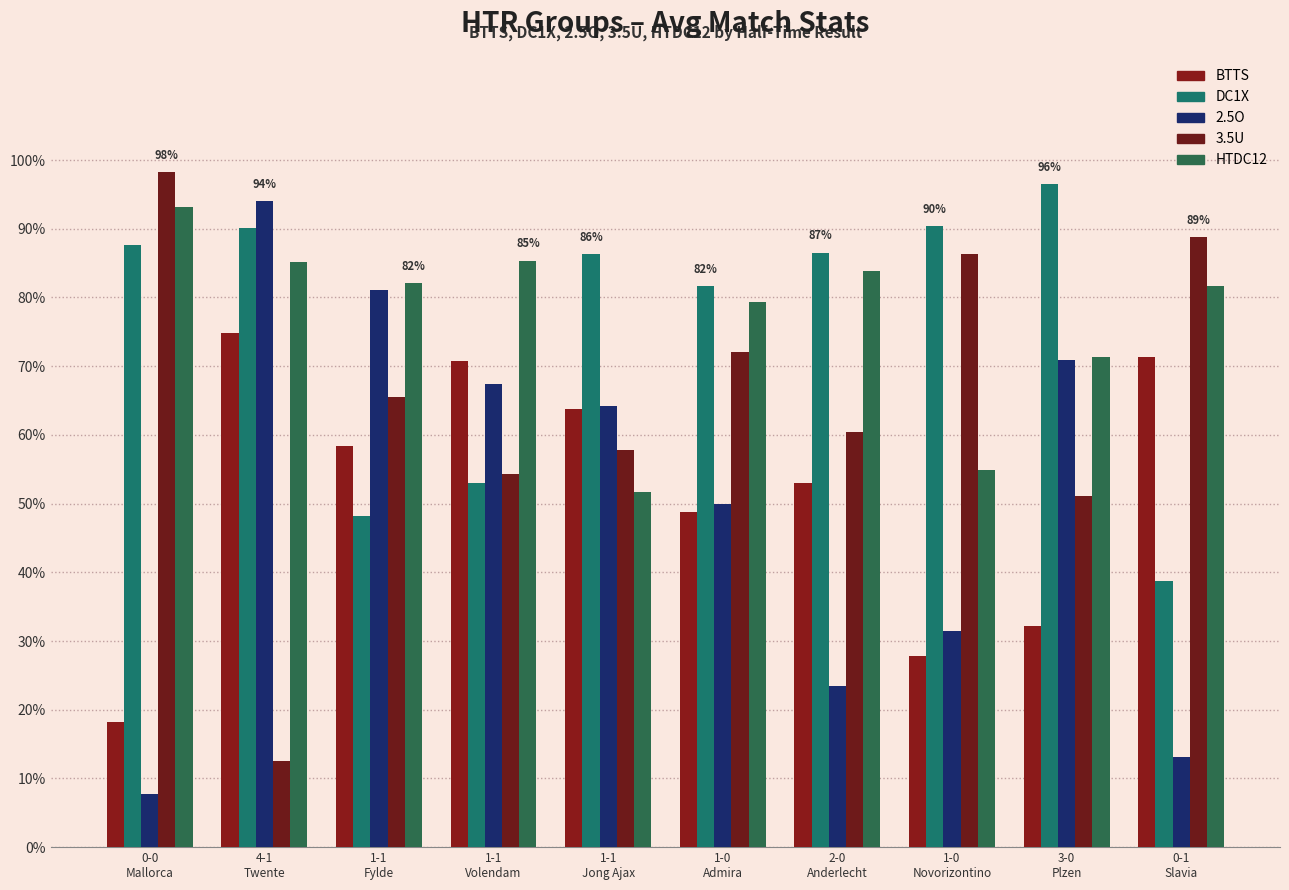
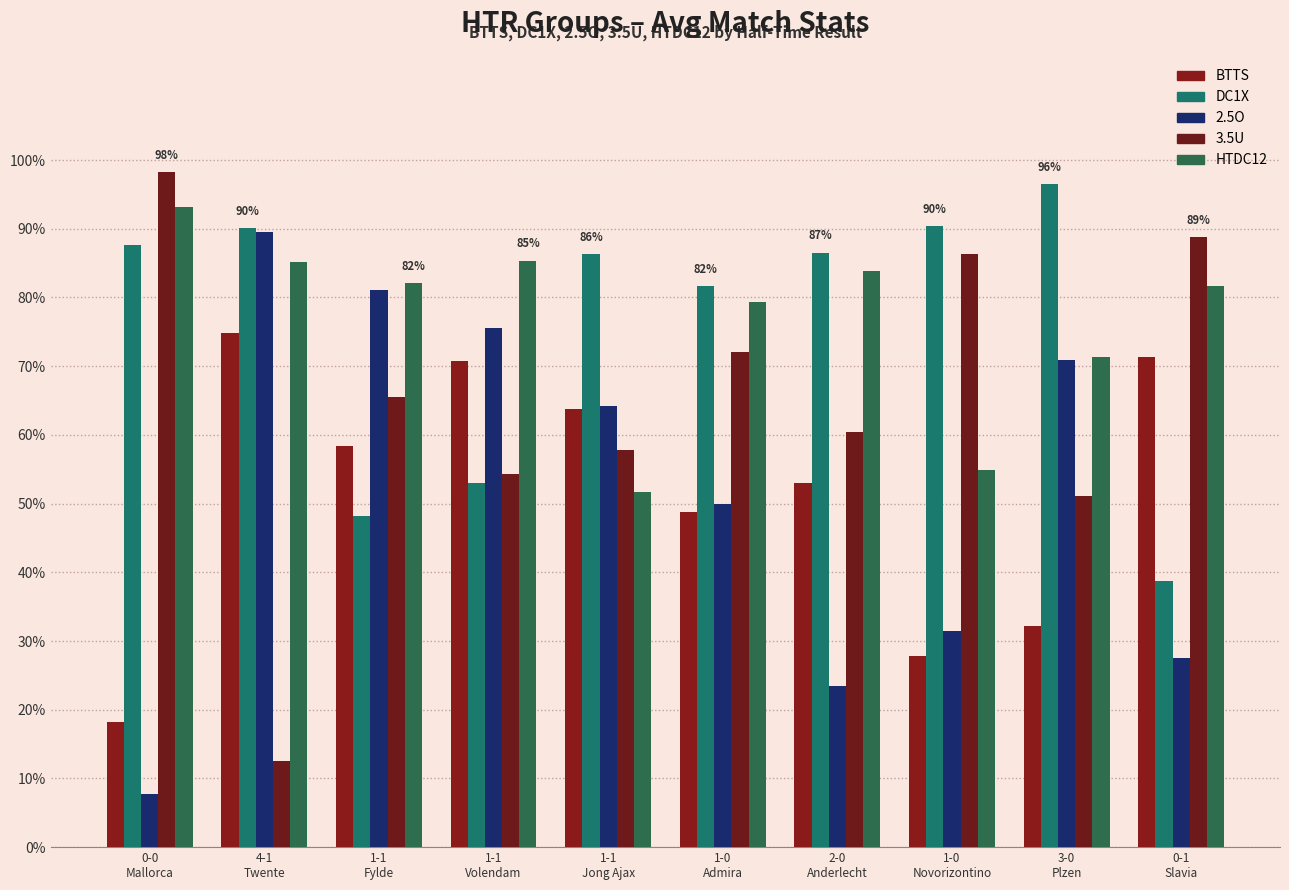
2.5O, 4-1 Twente: 94% -> 90%
2.5O, 1-1 Volendam: 67% -> 76%
2.5O, 0-1 Slavia: 13% -> 28%
